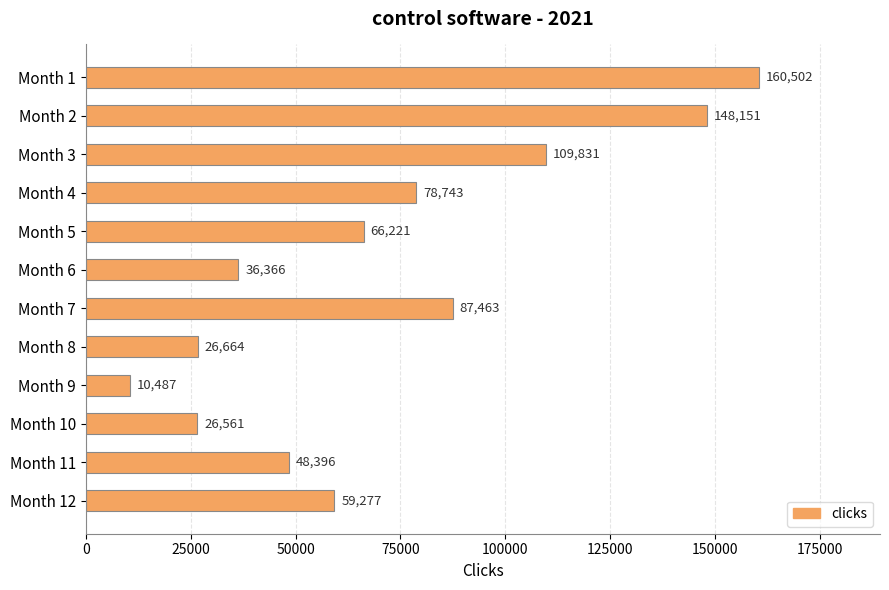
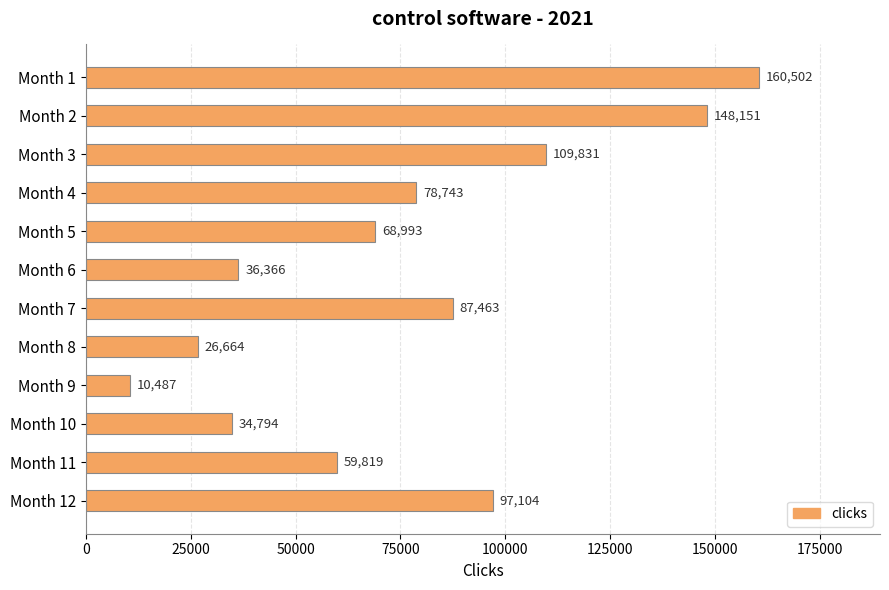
Month 5: 66,221 -> 68,993
Month 10: 26,561 -> 34,794
Month 11: 48,396 -> 59,819
Month 12: 59,277 -> 97,104
